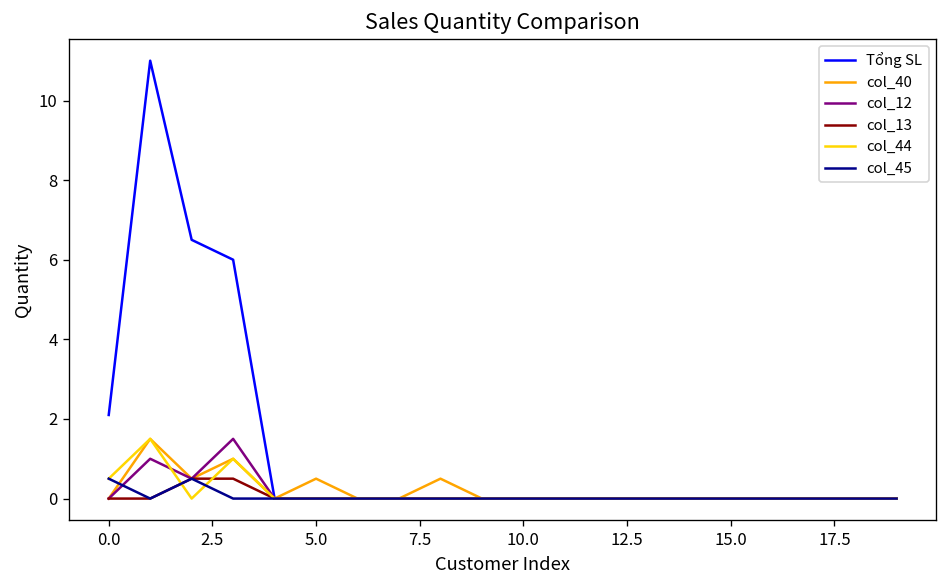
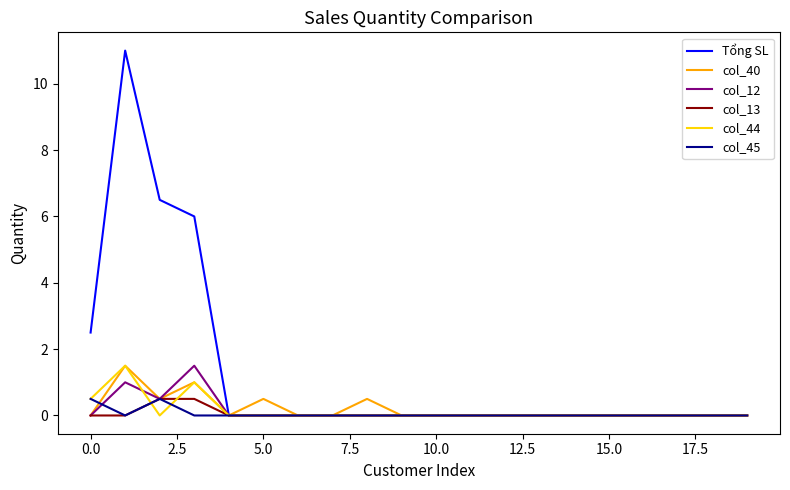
Tổng SL, 0.0: 2.1 -> 2.5
